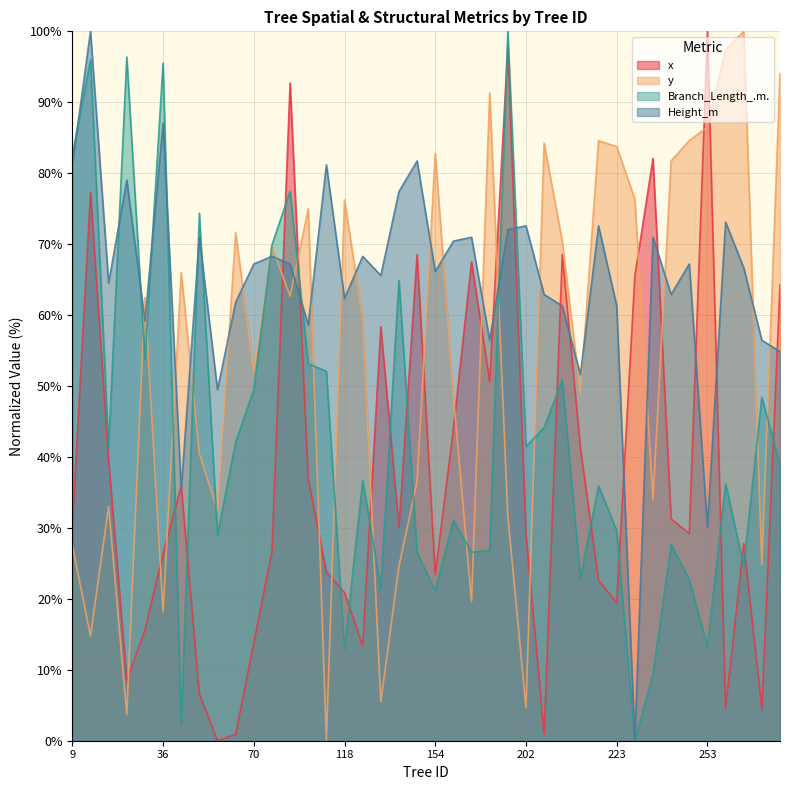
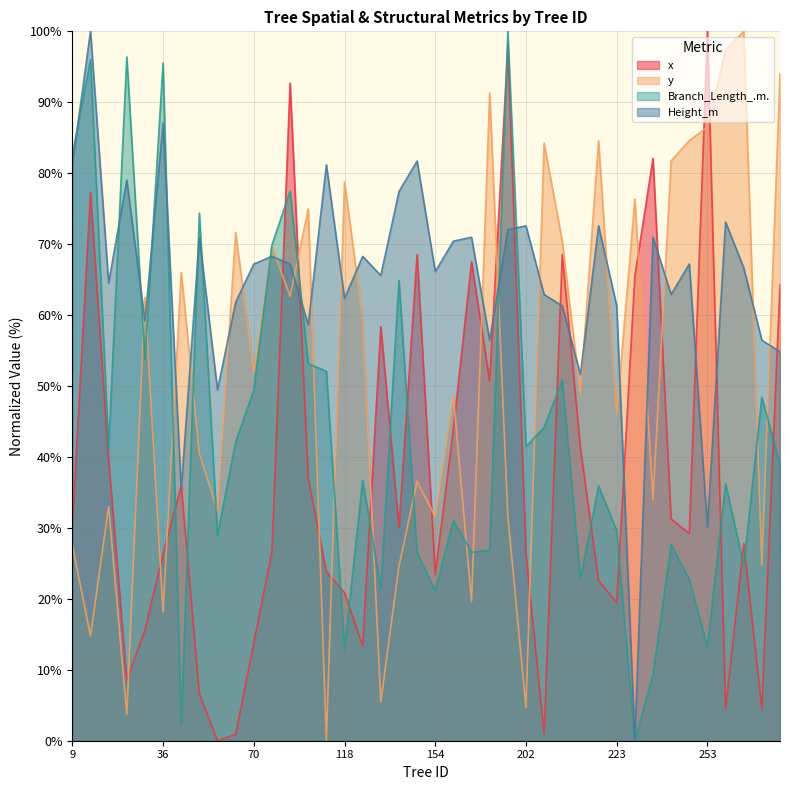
y, 118: 76% -> 79%
y, 154: 83% -> 32%
x, 202: 29% -> 26%
y, 223: 84% -> 46%
